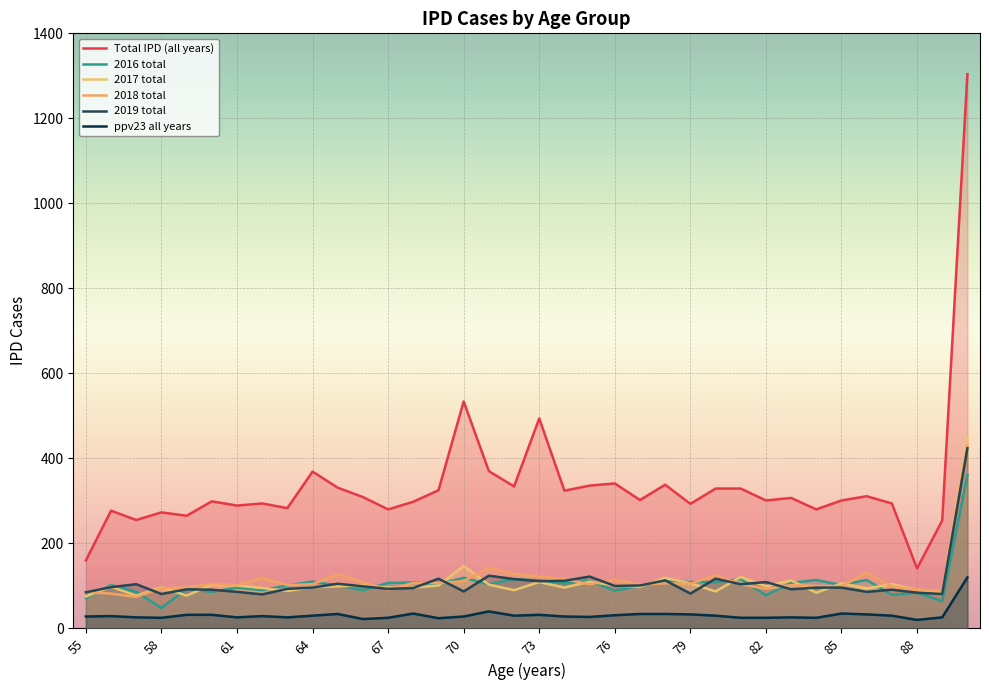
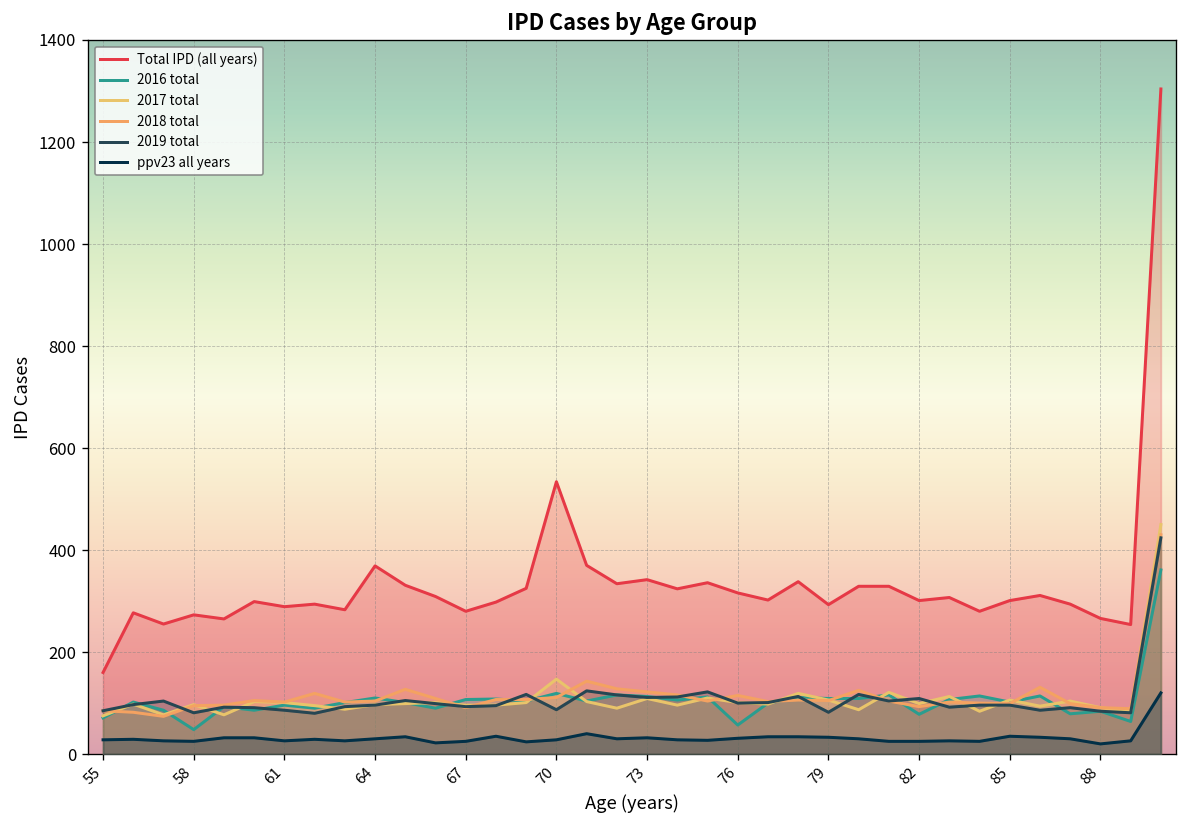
Total IPD (all years), 73: 490 -> 340
Total IPD (all years), 76: 340 -> 320
2016 total, 76: 90 -> 60
Total IPD (all years), 88: 140 -> 270
